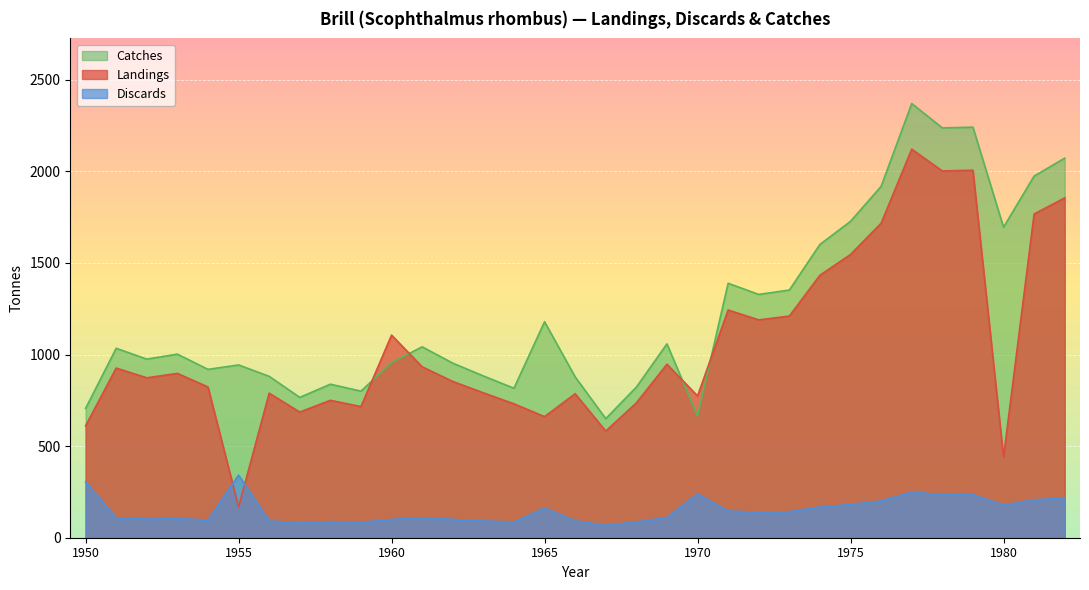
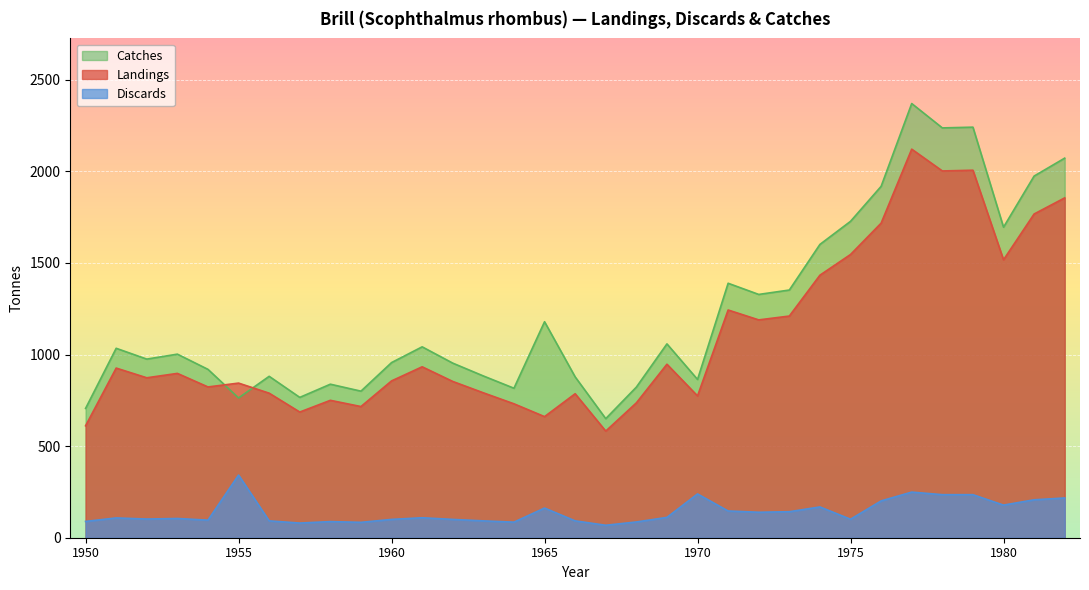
Discards, 1950: 300 -> 90
Catches, 1955: 940 -> 760
Landings, 1955: 170 -> 840
Landings, 1960: 1110 -> 860
Catches, 1970: 660 -> 860
Discards, 1975: 180 -> 100
Landings, 1980: 440 -> 1520
